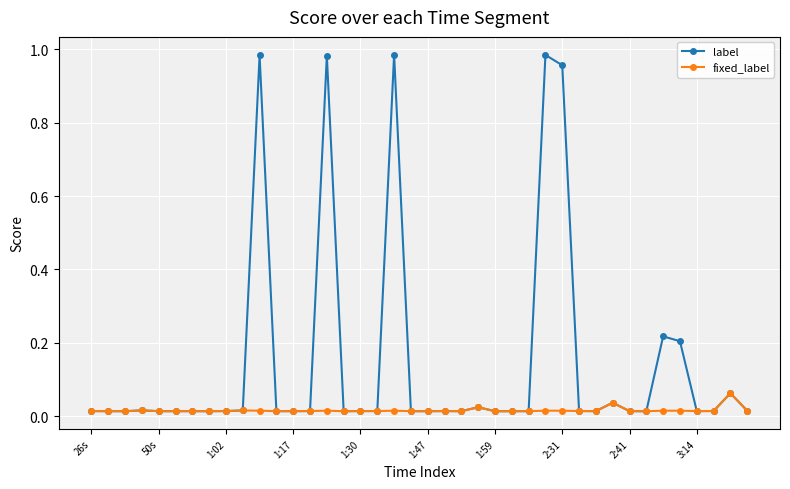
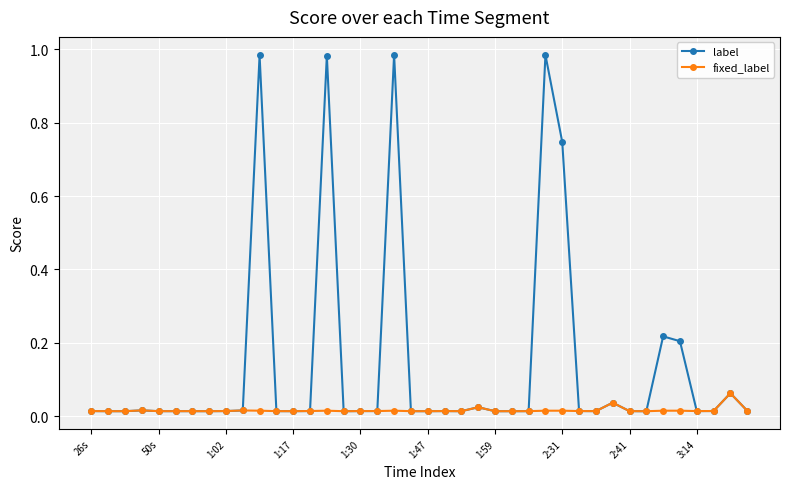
label, 2:31: 0.96 -> 0.75
